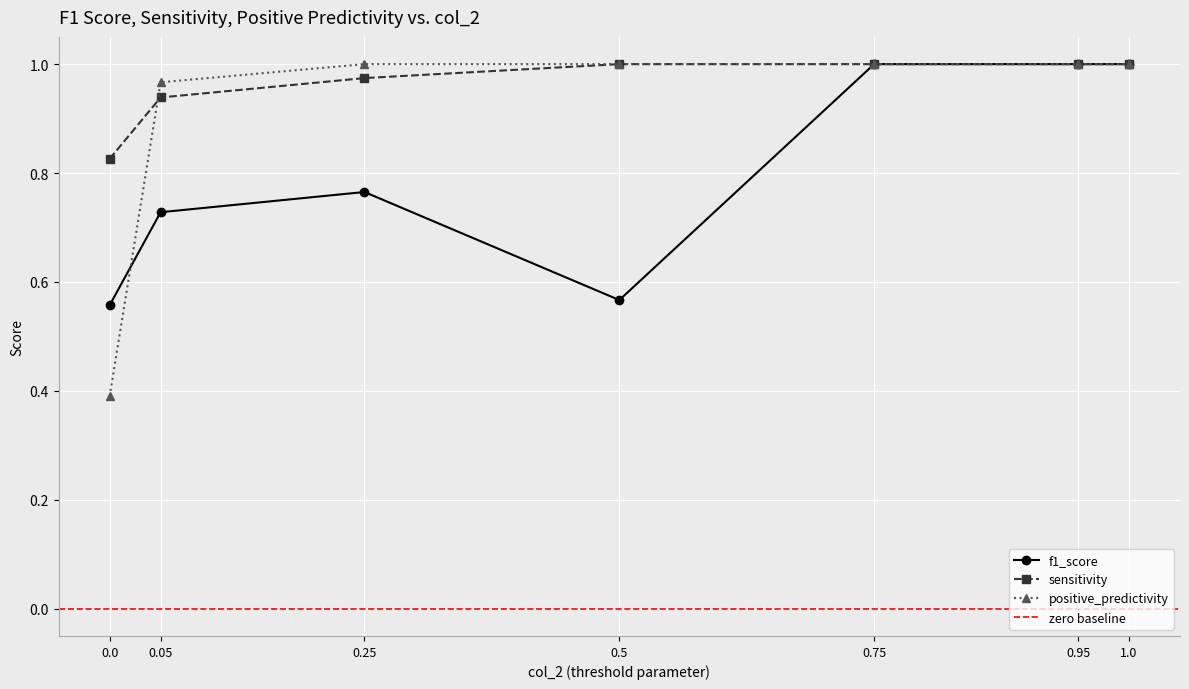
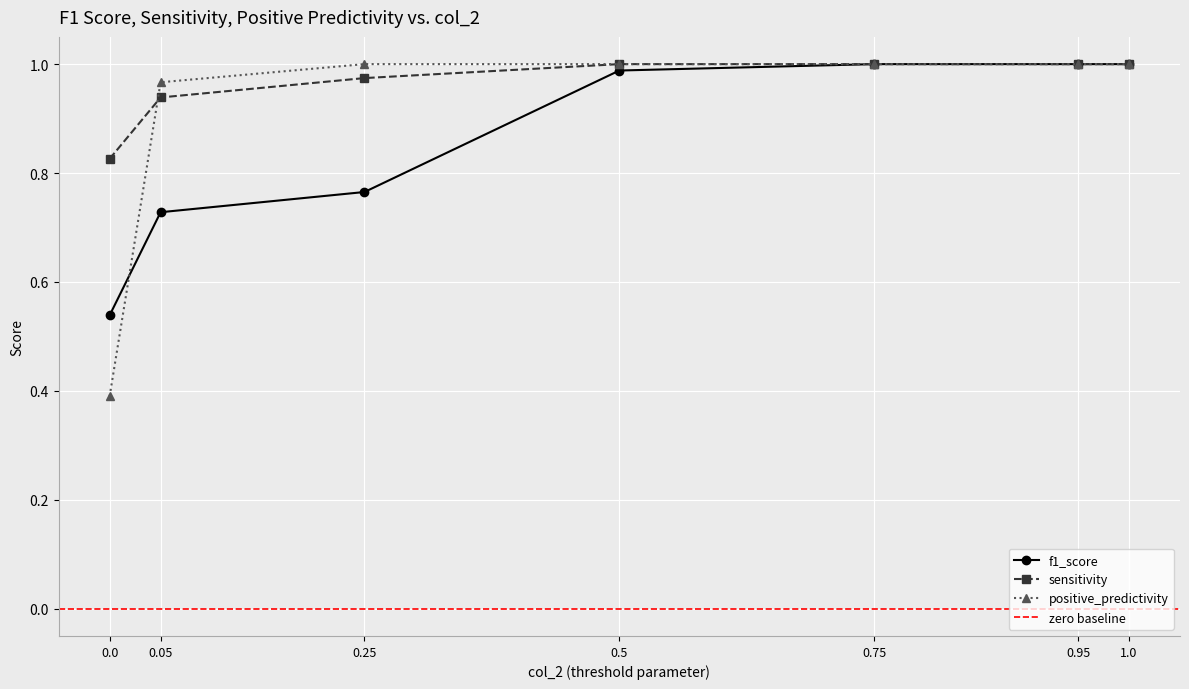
f1_score, 0.0: 0.56 -> 0.54
f1_score, 0.5: 0.57 -> 0.99
